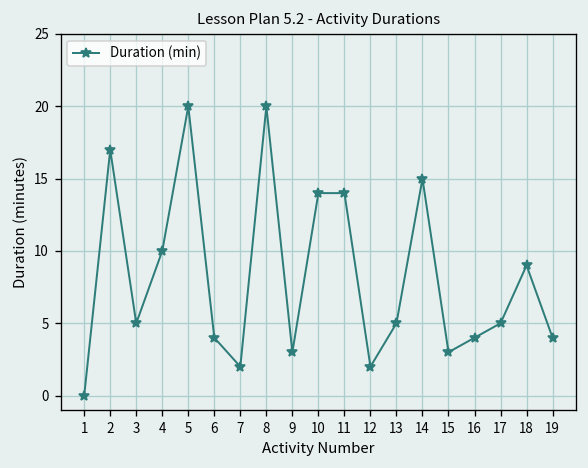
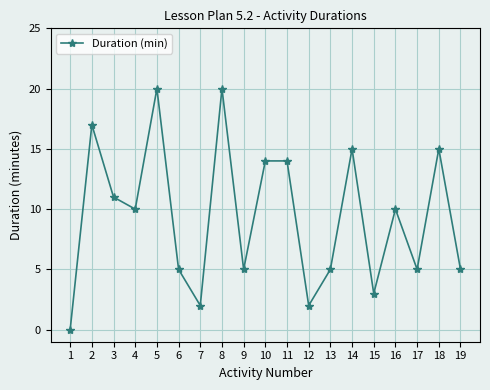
3: 5 -> 11
6: 4 -> 5
9: 3 -> 5
16: 4 -> 10
18: 9 -> 15
19: 4 -> 5
